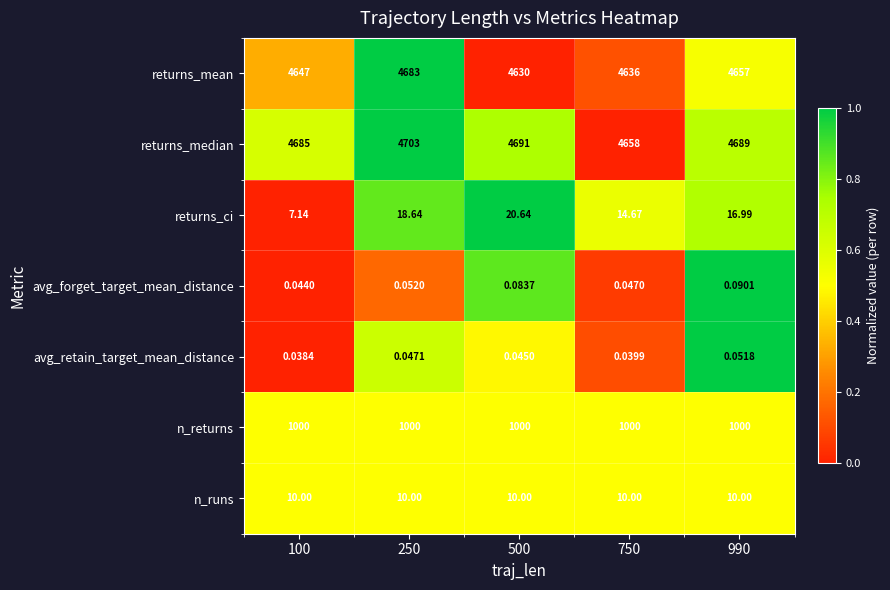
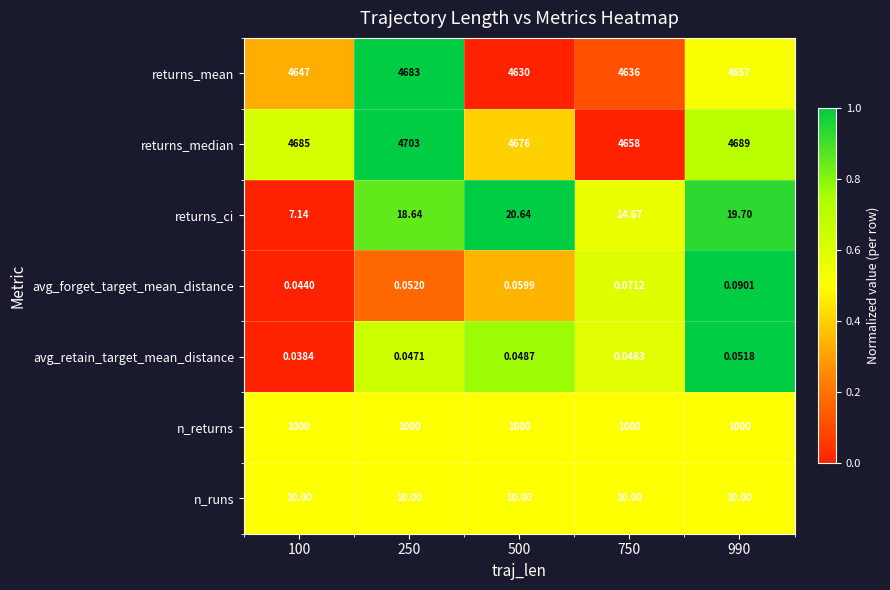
returns_median, 500: 4691 -> 4676
returns_ci, 990: 16.99 -> 19.70
avg_forget_target_mean_distance, 500: 0.0837 -> 0.0599
avg_forget_target_mean_distance, 750: 0.0470 -> 0.0712
avg_retain_target_mean_distance, 500: 0.0450 -> 0.0487
avg_retain_target_mean_distance, 750: 0.0399 -> 0.0463
